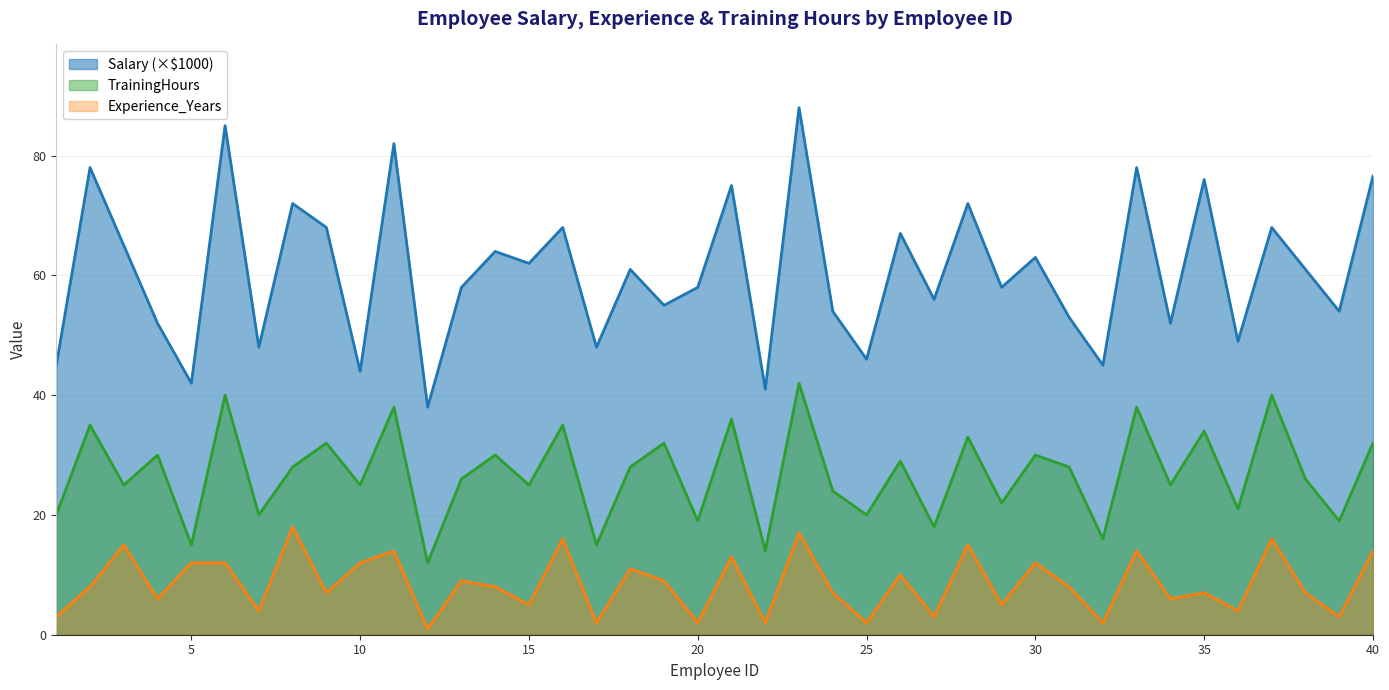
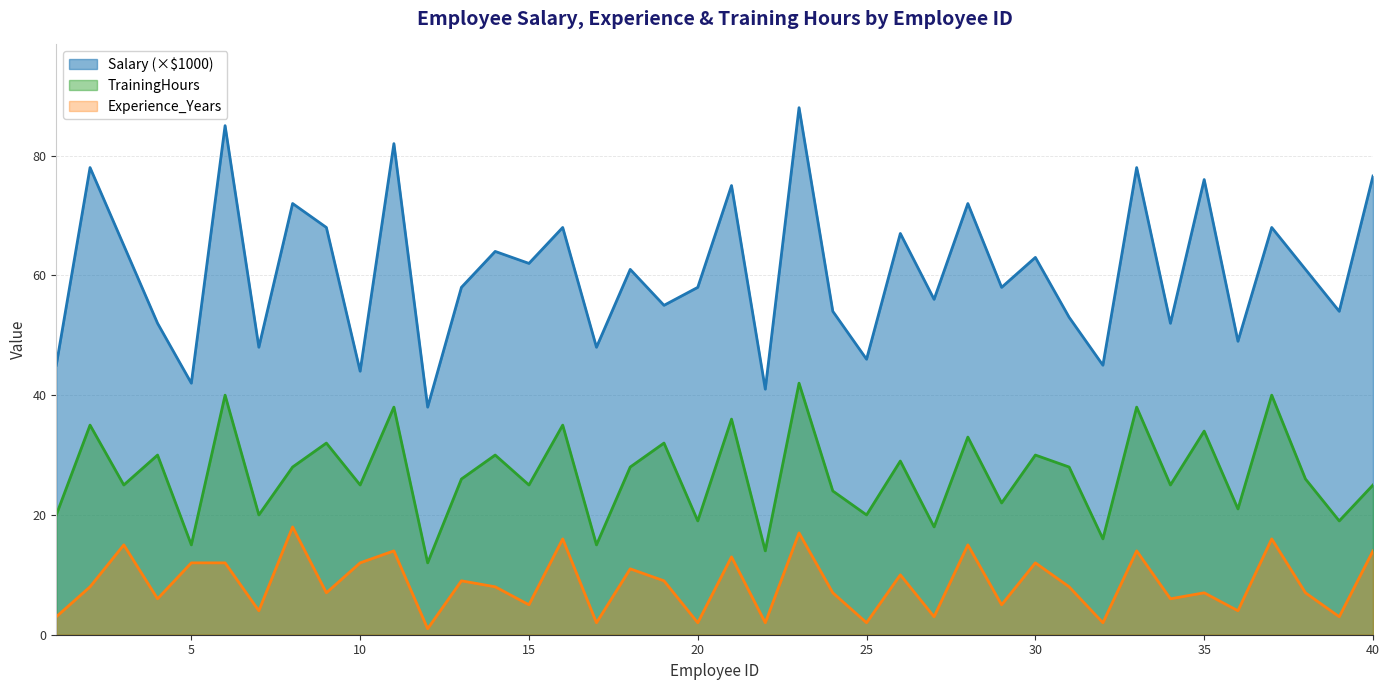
TrainingHours, 40: 32 -> 25
